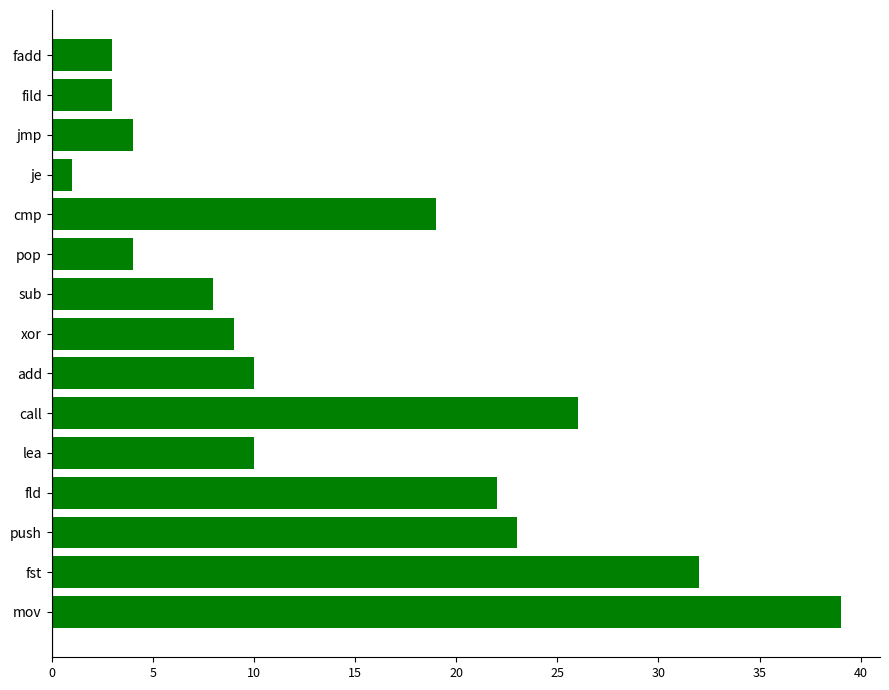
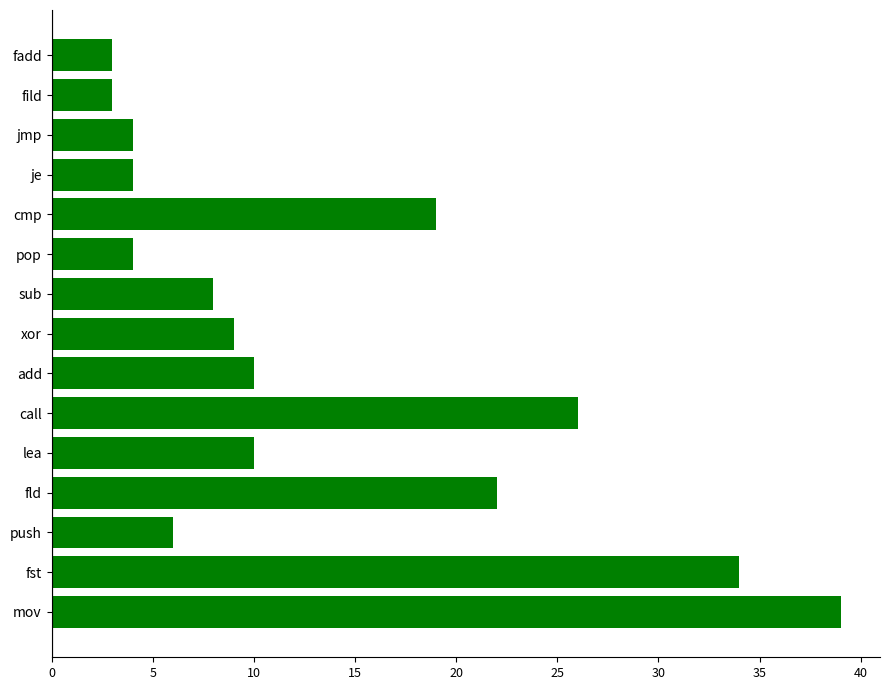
je: 1 -> 4
push: 23 -> 6
fst: 32 -> 34
